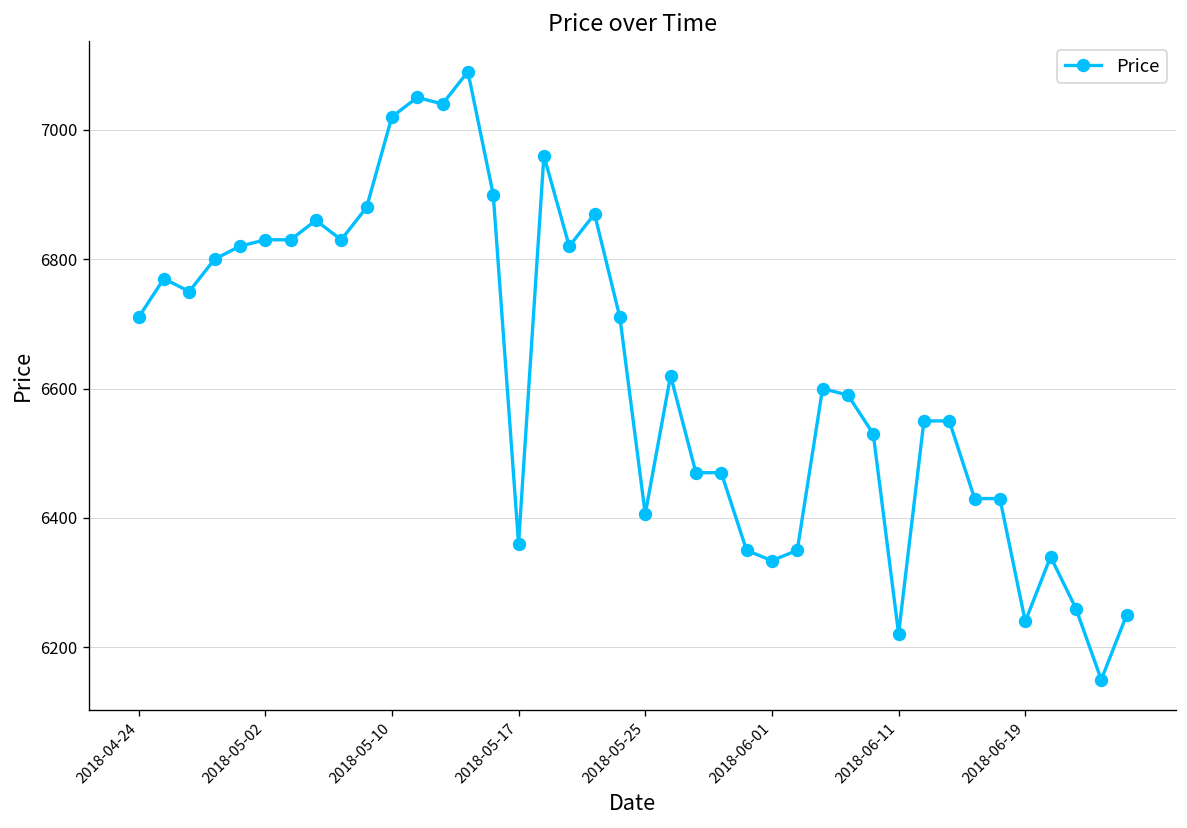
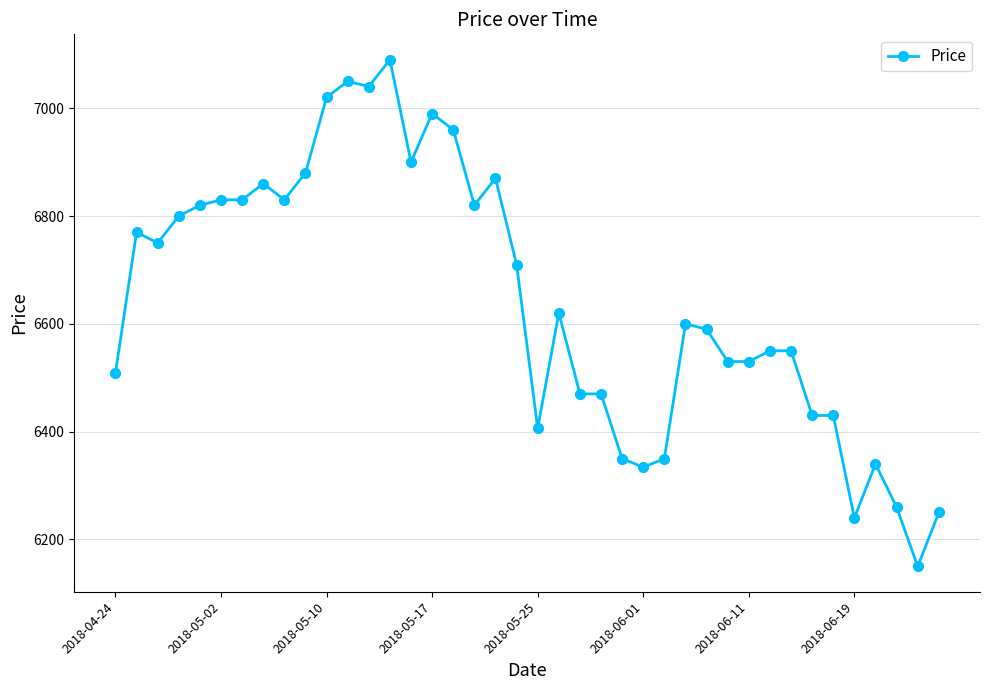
2018-04-24: 6710 -> 6510
2018-05-17: 6360 -> 6990
2018-06-11: 6220 -> 6530
